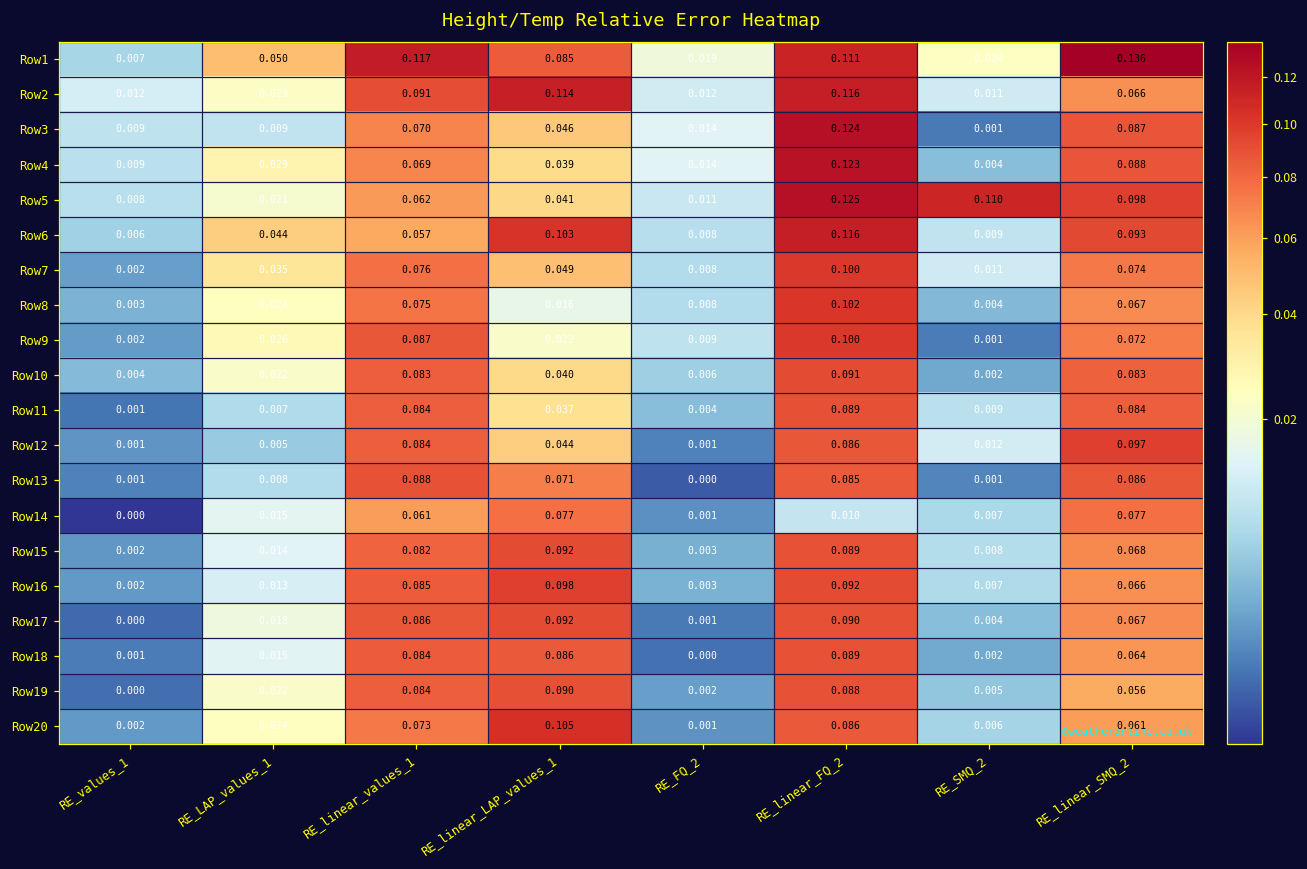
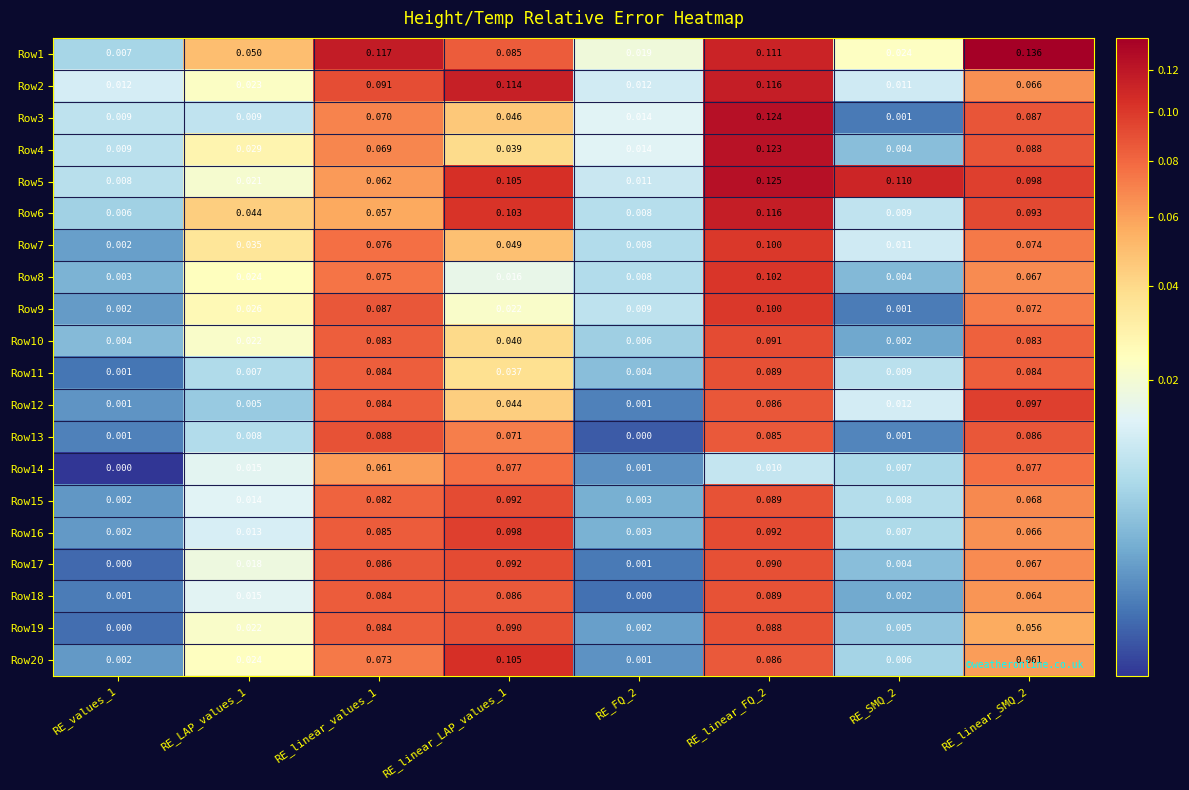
Row5, RE_linear_LAP_values_1: 0.041 -> 0.105
